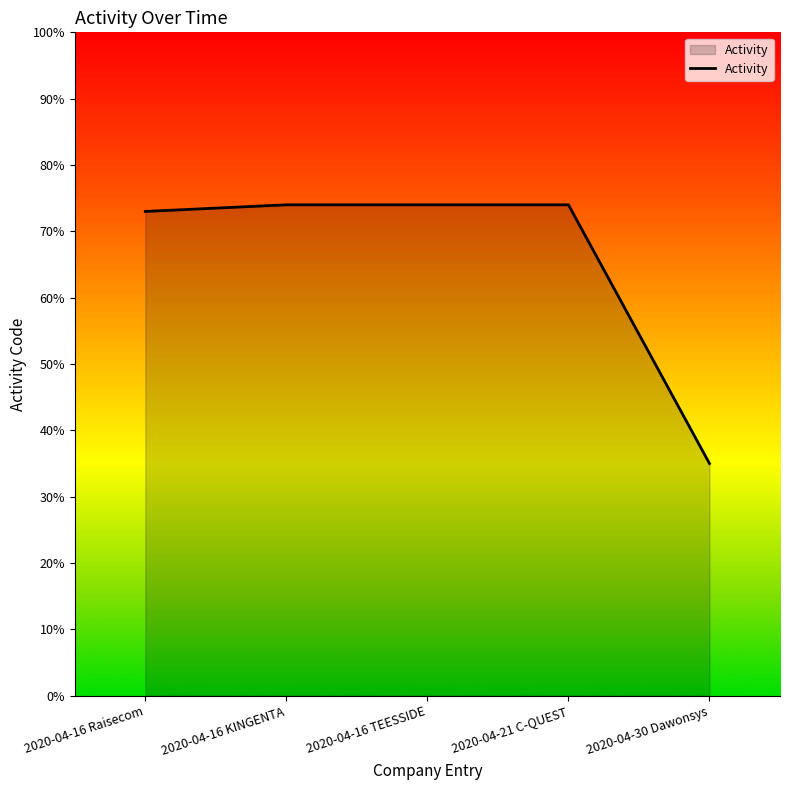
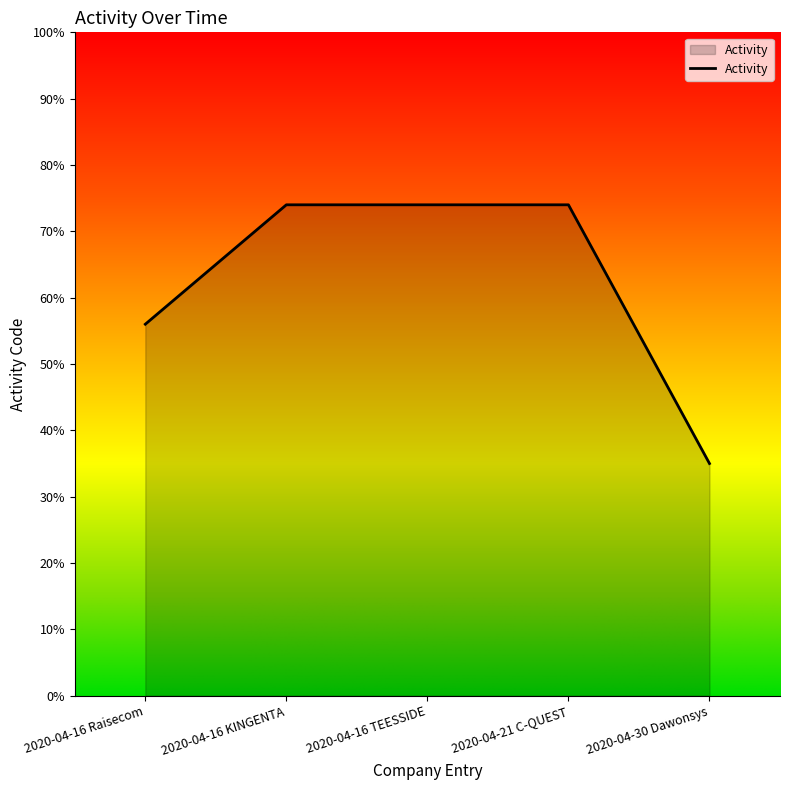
2020-04-16 Raisecom: 73% -> 56%
